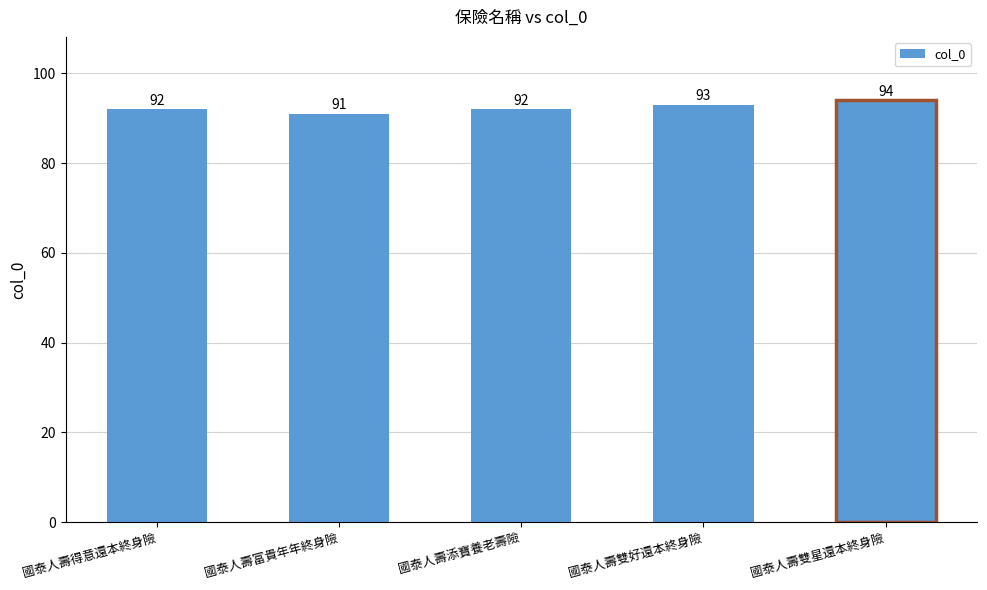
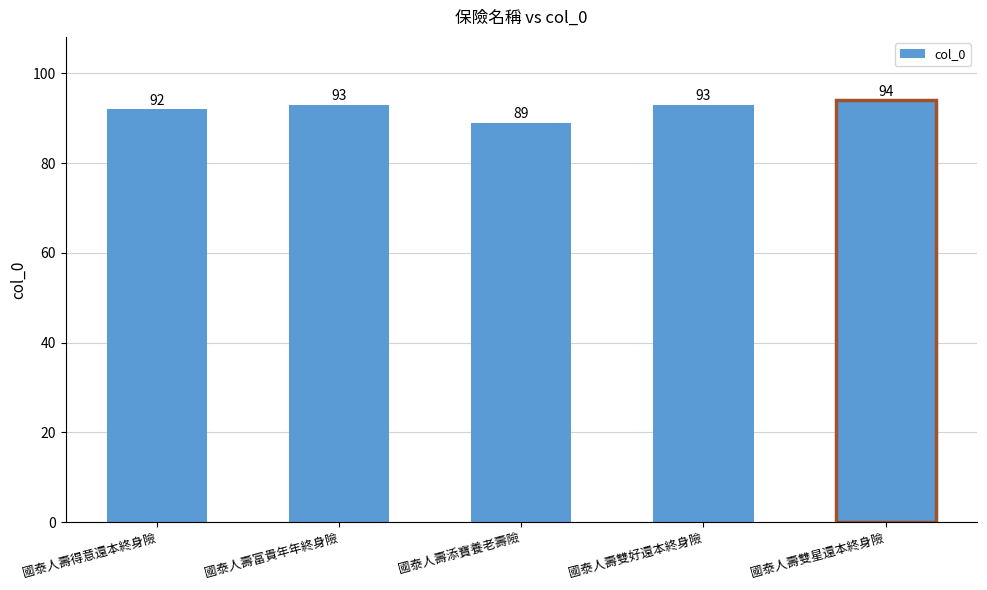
國泰人壽富貴年年終身險: 91 -> 93
國泰人壽添寶養老壽險: 92 -> 89
